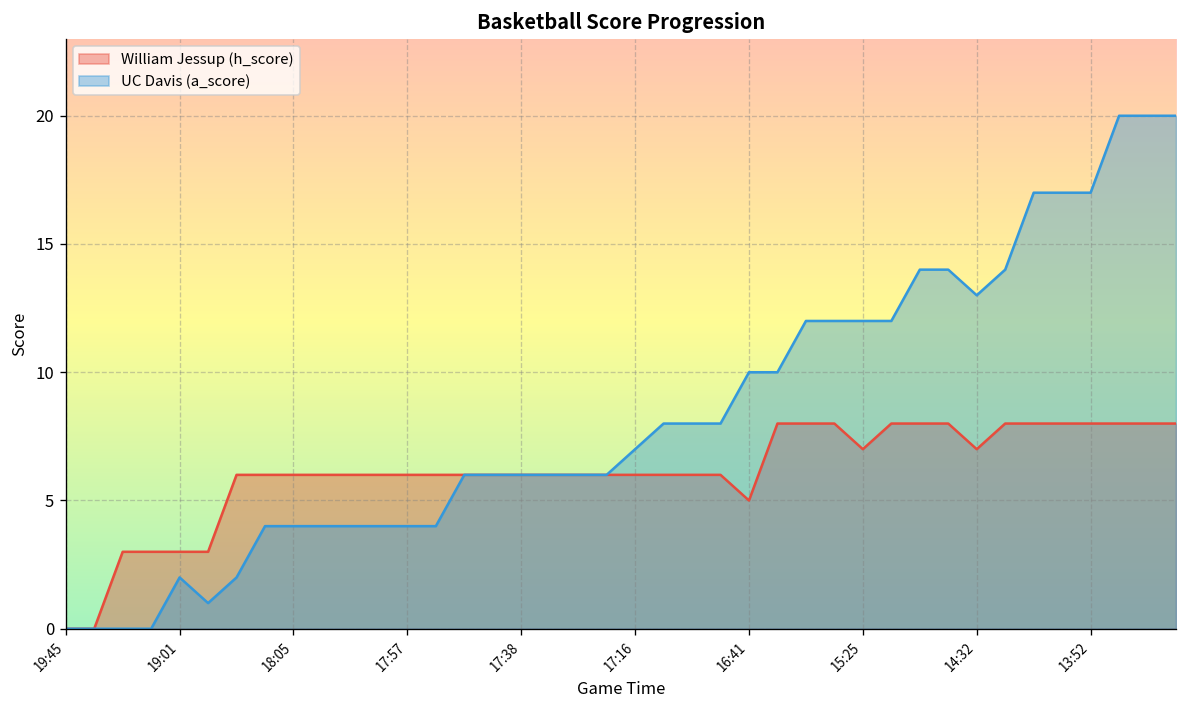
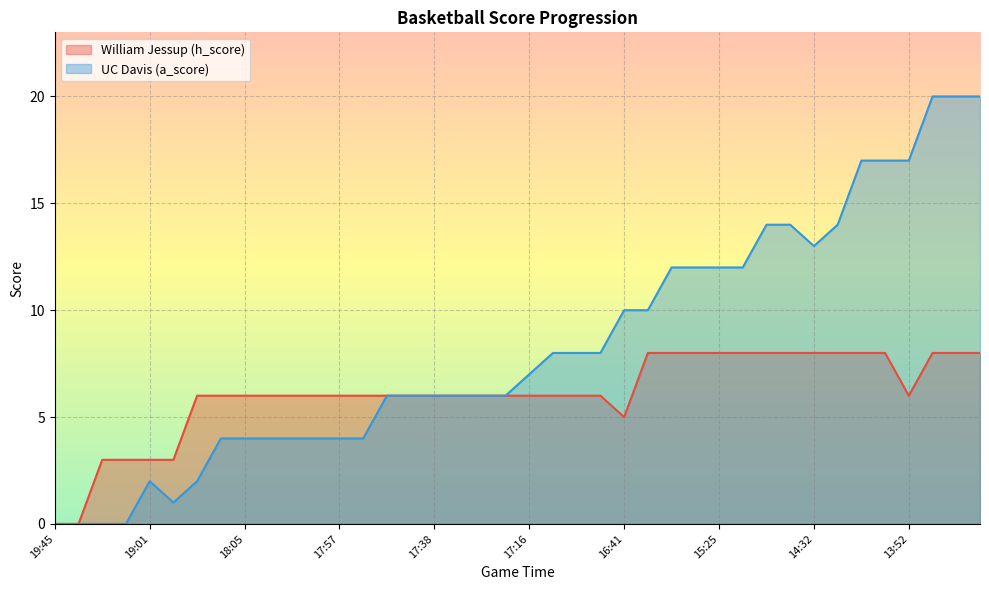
William Jessup (h_score), 15:25: 7 -> 8
William Jessup (h_score), 14:32: 7 -> 8
William Jessup (h_score), 13:52: 8 -> 6
